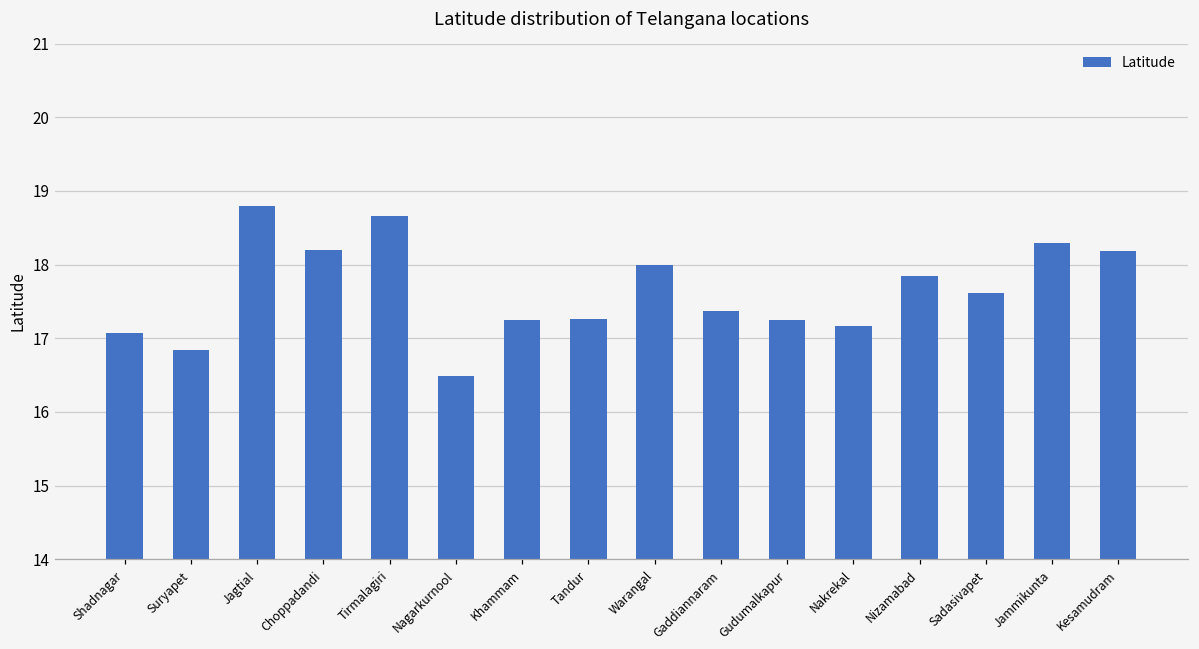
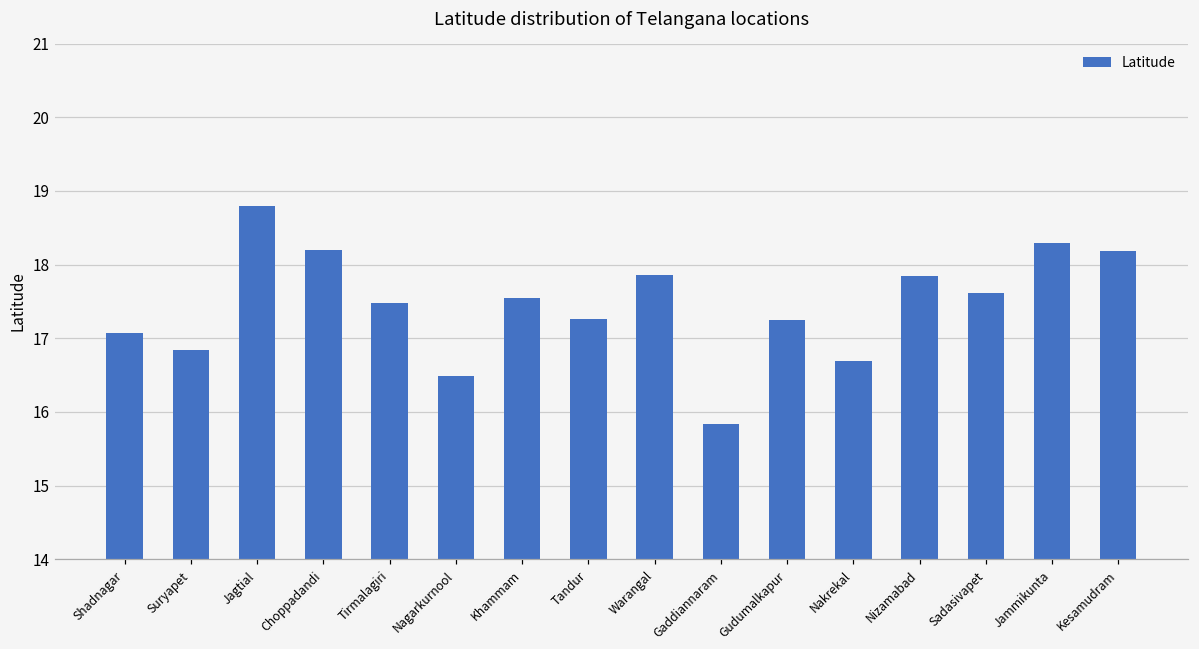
Tirmalagiri: 18.7 -> 17.5
Khammam: 17.2 -> 17.5
Warangal: 18.0 -> 17.9
Gaddiannaram: 17.4 -> 15.8
Nakrekal: 17.2 -> 16.7
